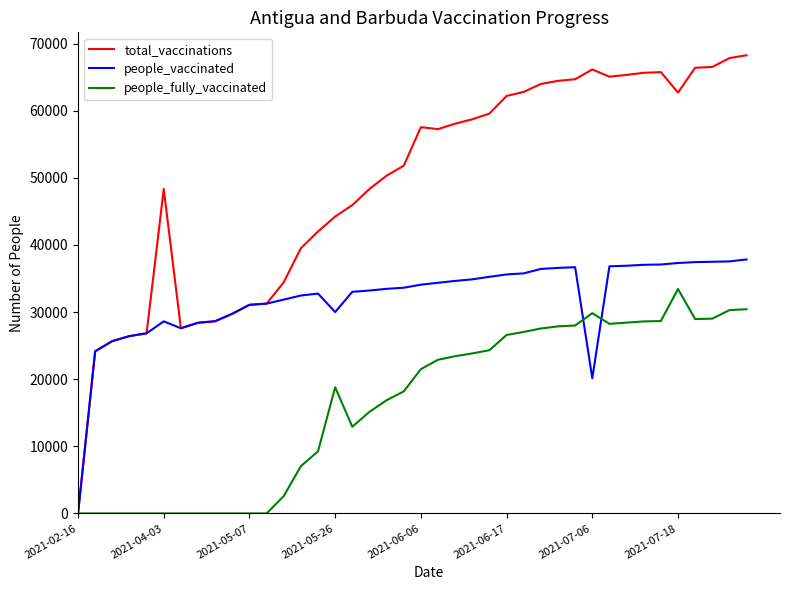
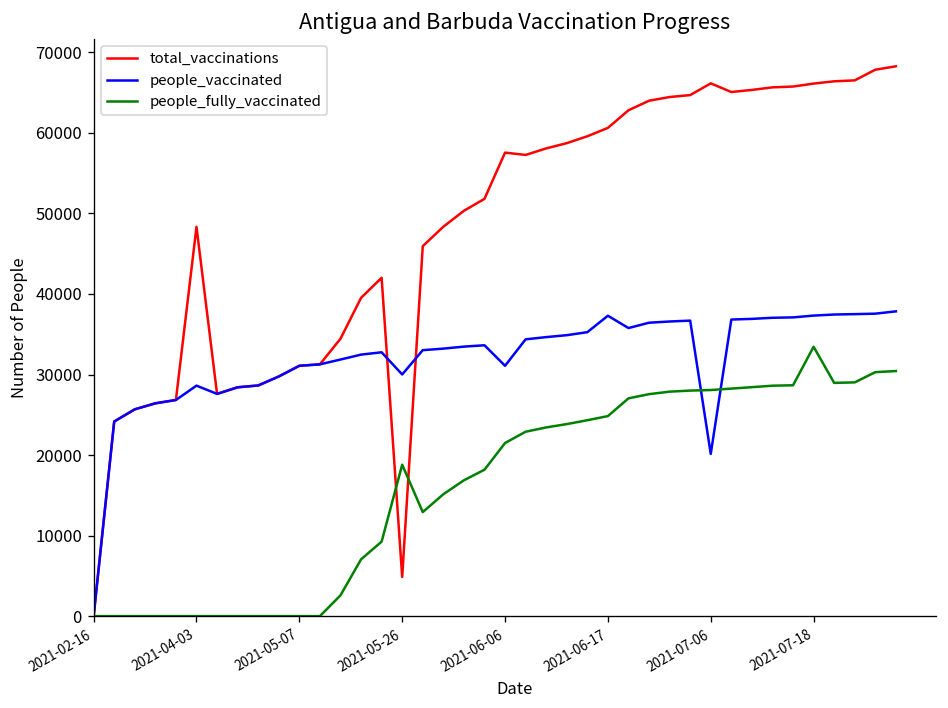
total_vaccinations, 2021-05-26: 44000 -> 5000
people_vaccinated, 2021-06-06: 34000 -> 31000
total_vaccinations, 2021-06-17: 62000 -> 61000
people_vaccinated, 2021-06-17: 36000 -> 37000
people_fully_vaccinated, 2021-06-17: 27000 -> 25000
people_fully_vaccinated, 2021-07-06: 30000 -> 28000
total_vaccinations, 2021-07-18: 63000 -> 66000
